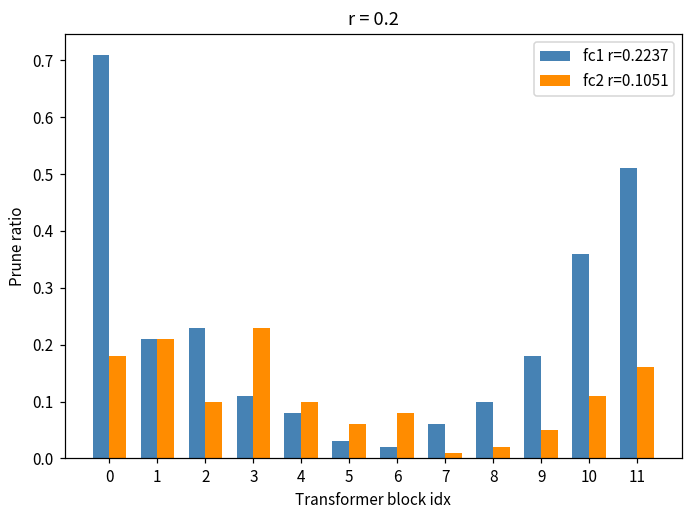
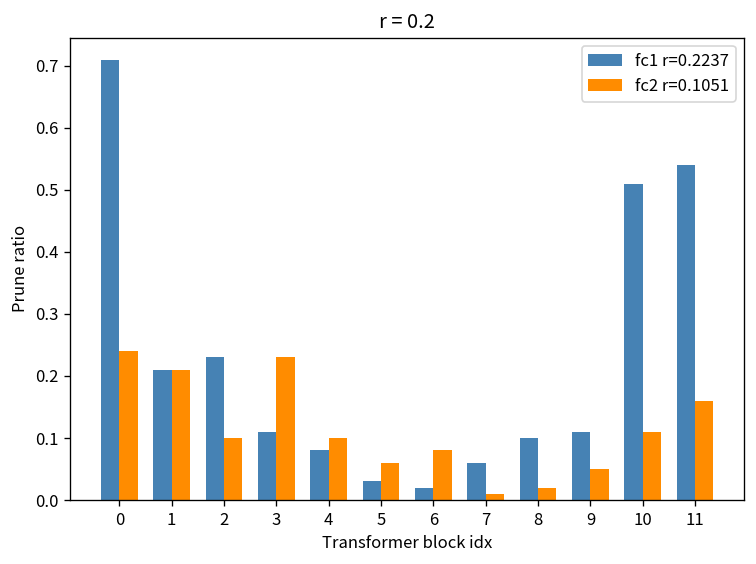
fc2 r=0.1051, 0: 0.18 -> 0.24
fc1 r=0.2237, 9: 0.18 -> 0.11
fc1 r=0.2237, 10: 0.36 -> 0.51
fc1 r=0.2237, 11: 0.51 -> 0.54
